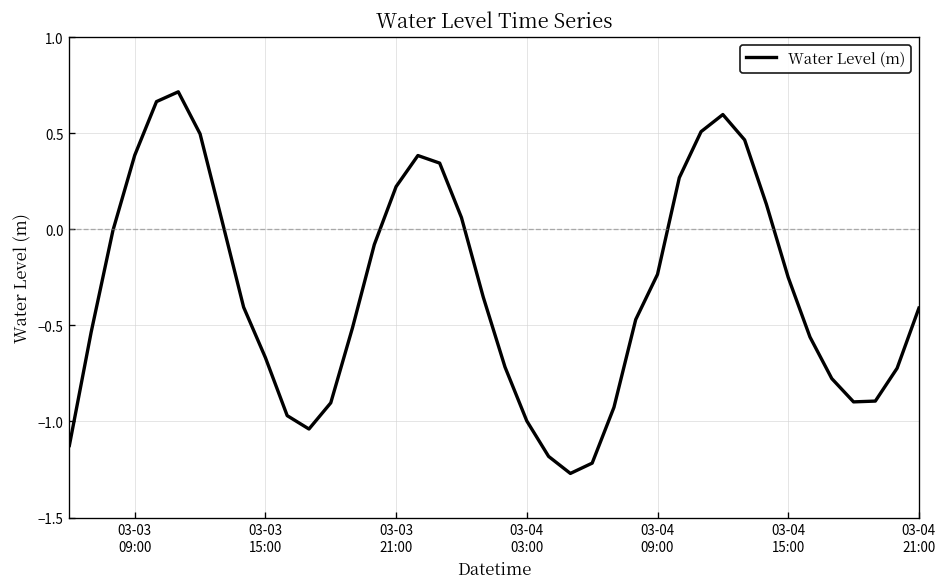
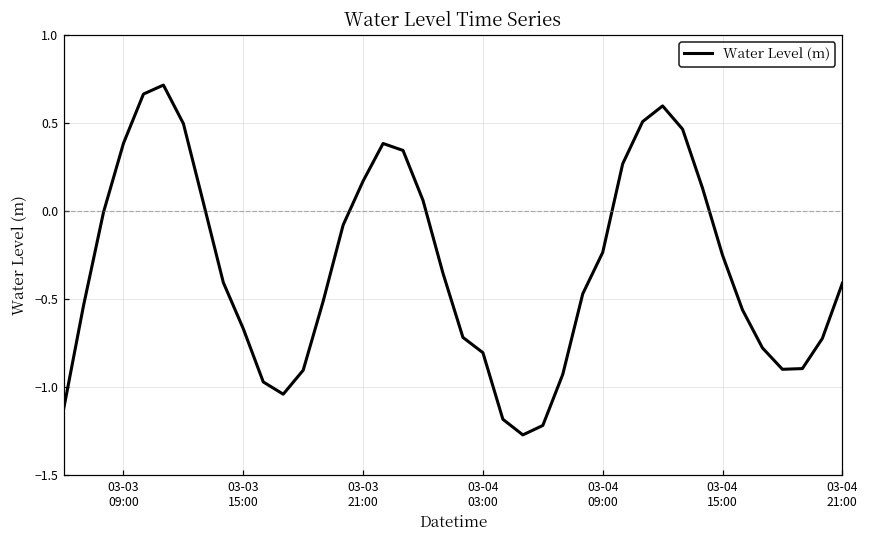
03-03 21:00: 0.22 -> 0.17
03-04 03:00: -1.00 -> -0.80
